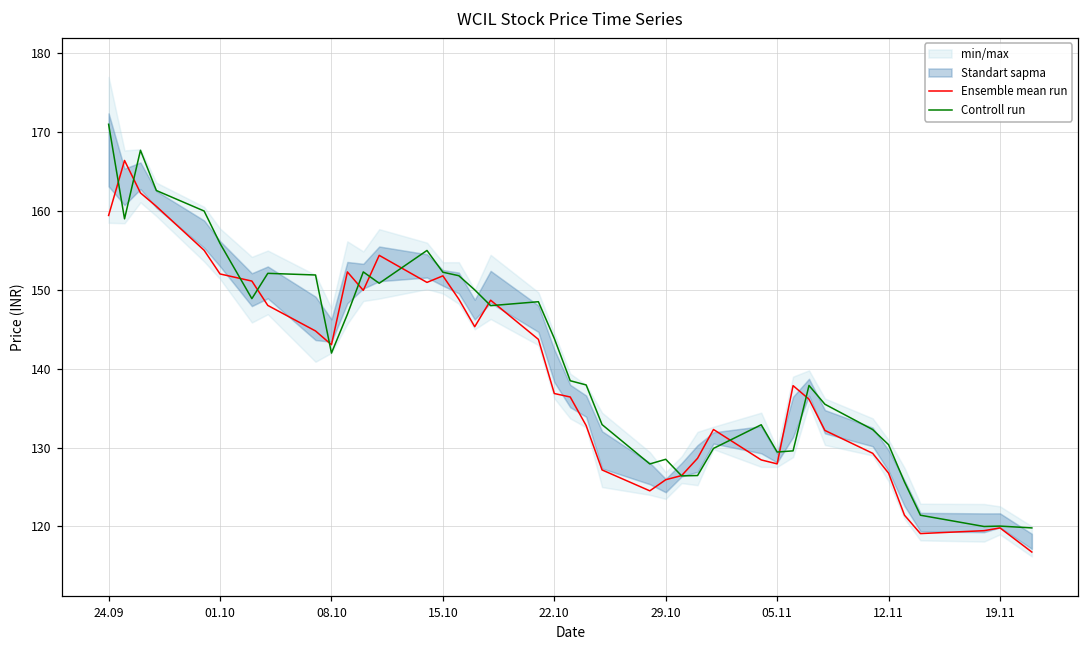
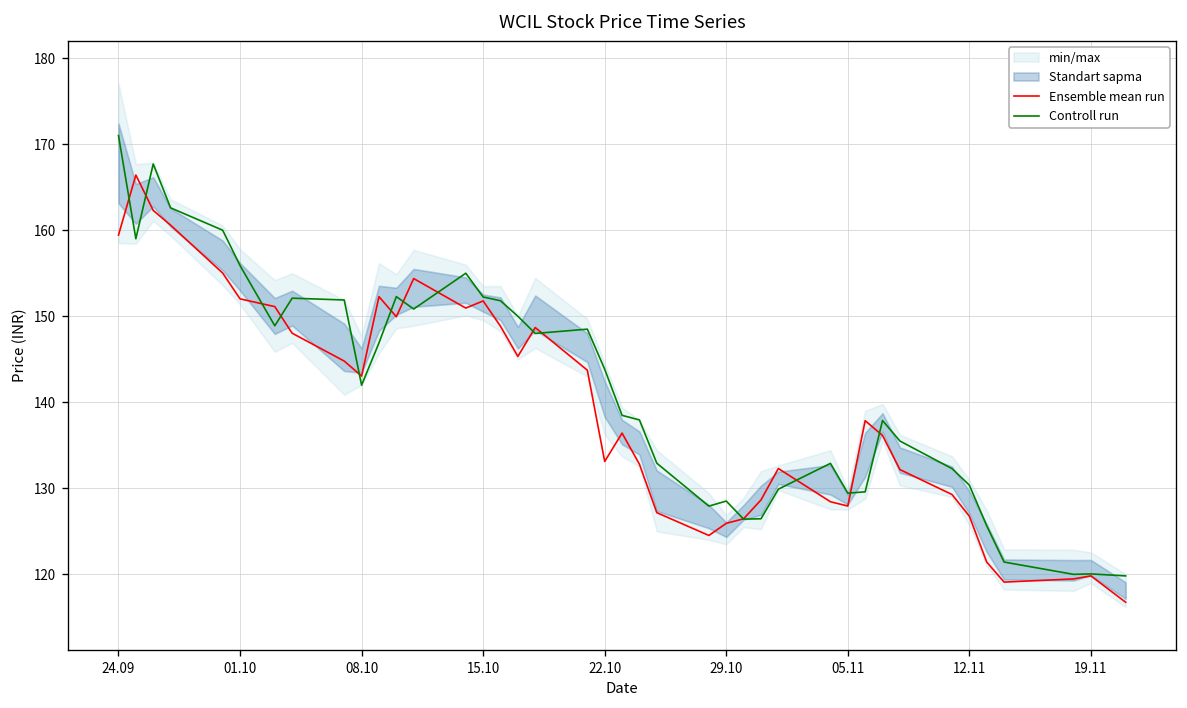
Ensemble mean run, 22.10: 137 -> 133
